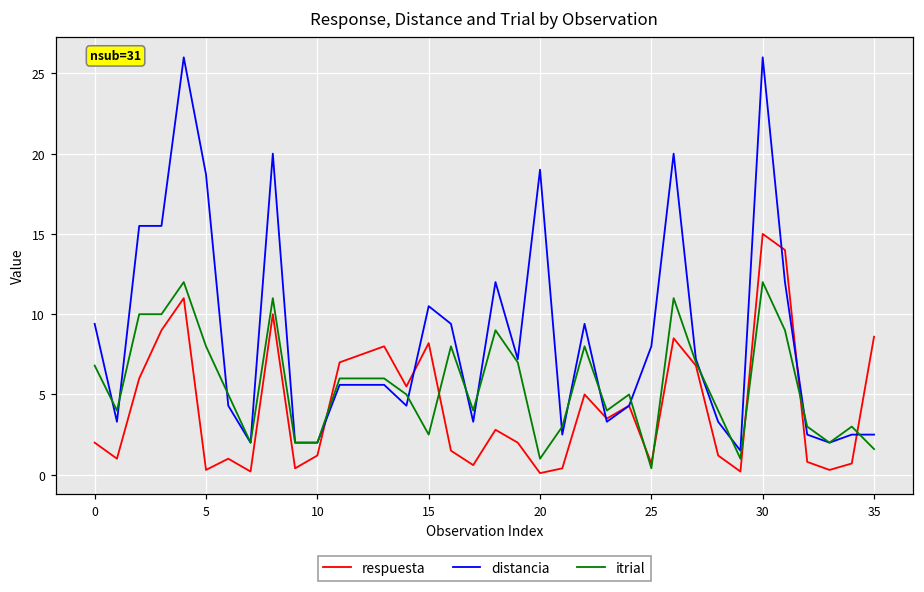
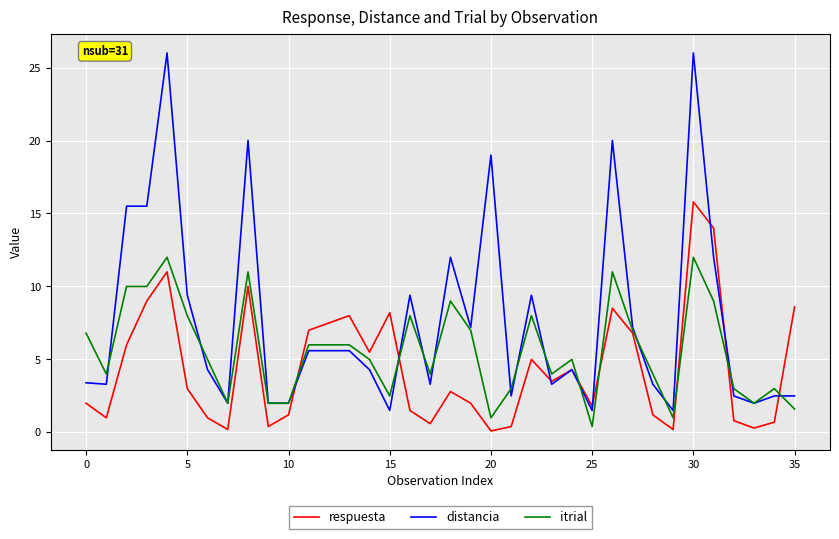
distancia, 0: 9.4 -> 3.4
respuesta, 5: 0.3 -> 3.0
distancia, 5: 18.7 -> 9.4
distancia, 15: 10.5 -> 1.5
respuesta, 25: 0.7 -> 1.8
distancia, 25: 8.0 -> 1.5
respuesta, 30: 15.0 -> 15.8
